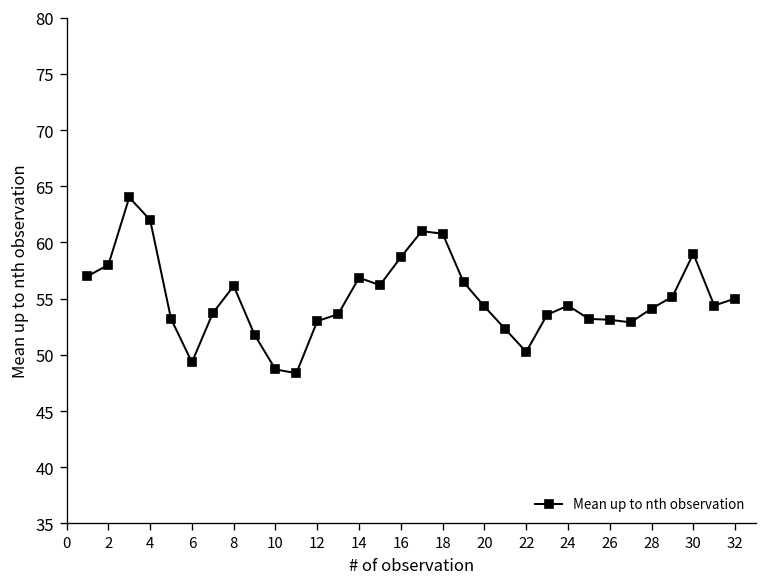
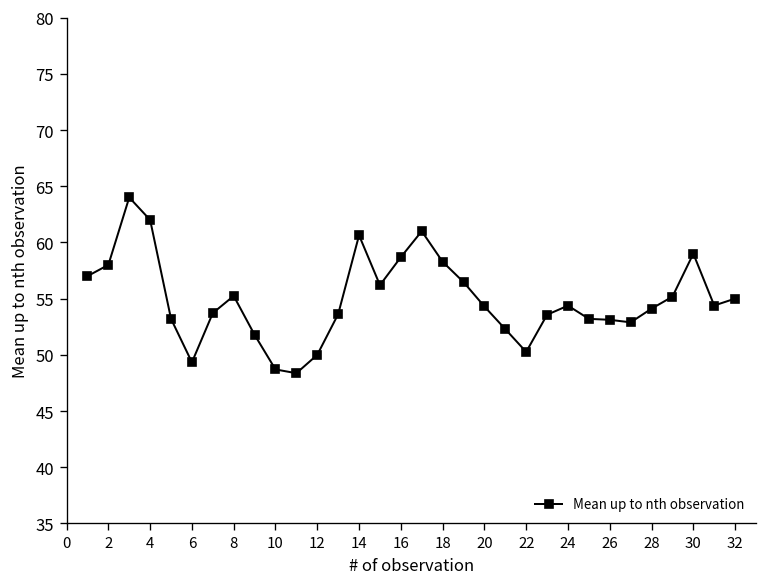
8: 56 -> 55
12: 53 -> 50
14: 57 -> 61
18: 61 -> 58
